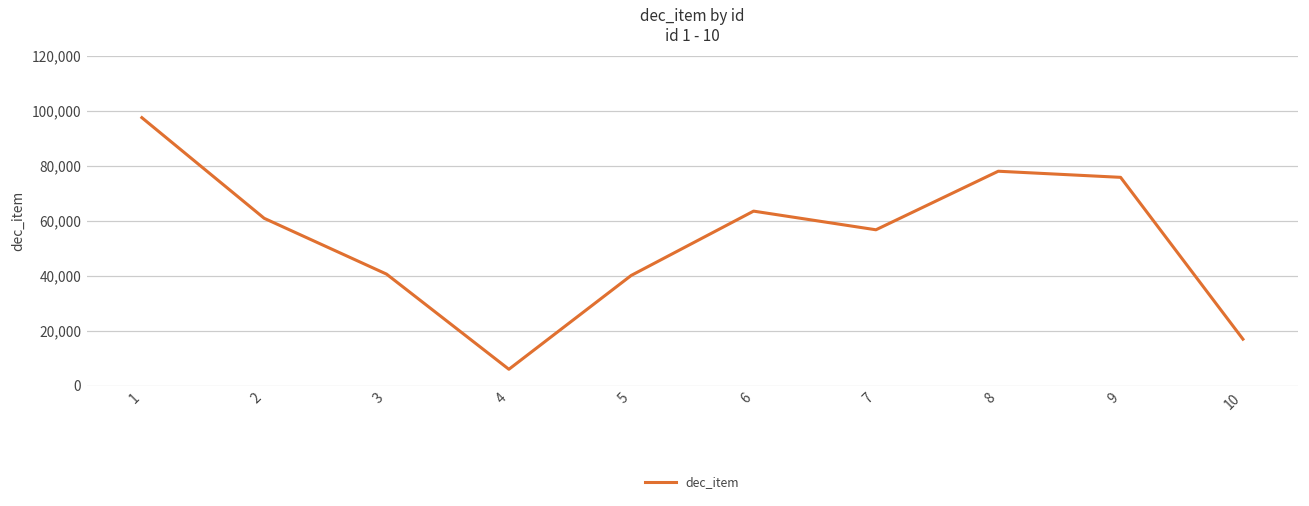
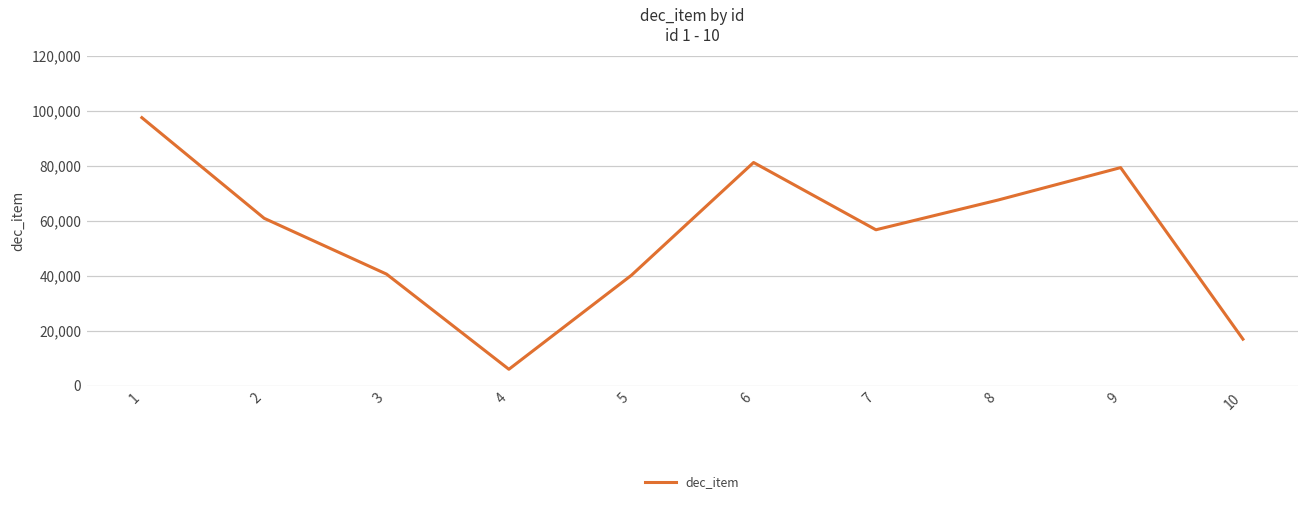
6: 64,000 -> 81,000
8: 78,000 -> 68,000
9: 76,000 -> 79,000
